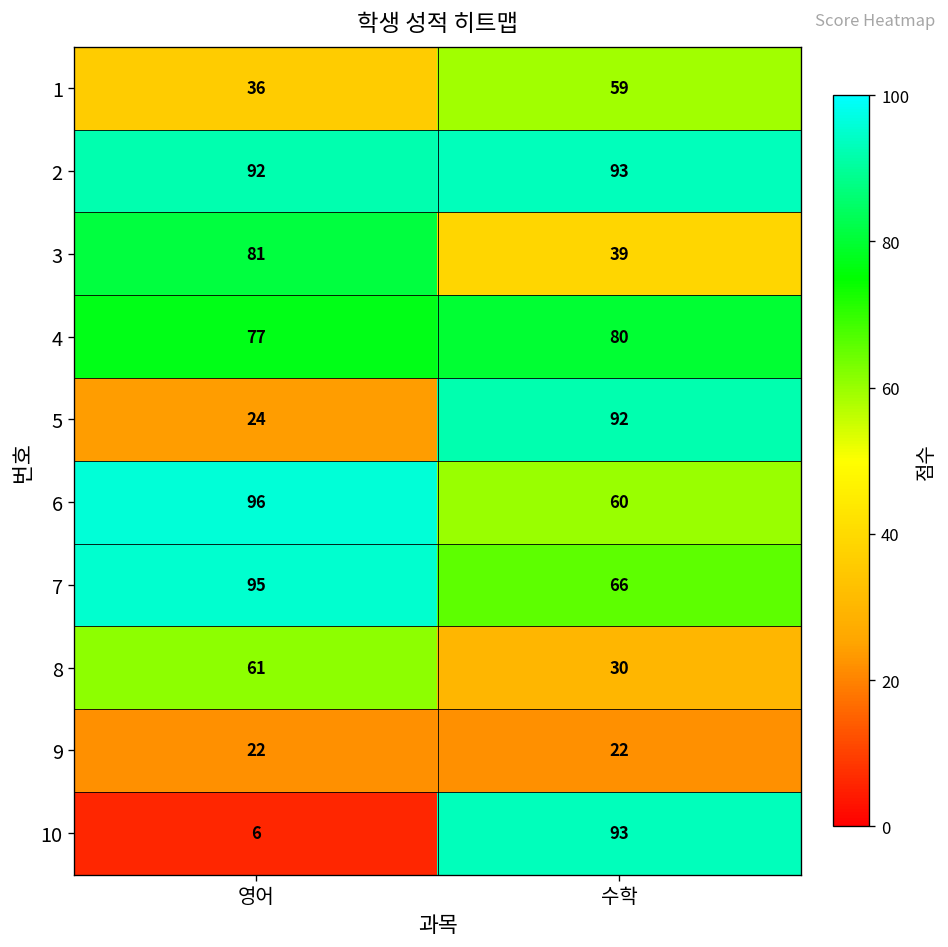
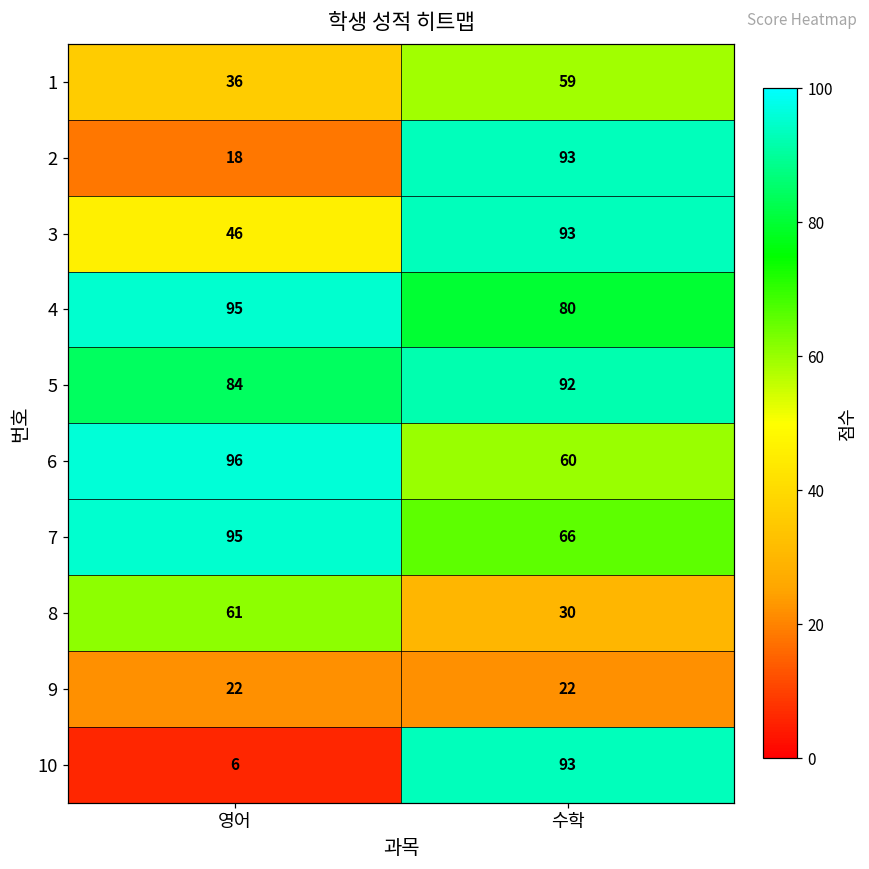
2, 영어: 92 -> 18
3, 영어: 81 -> 46
3, 수학: 39 -> 93
4, 영어: 77 -> 95
5, 영어: 24 -> 84
